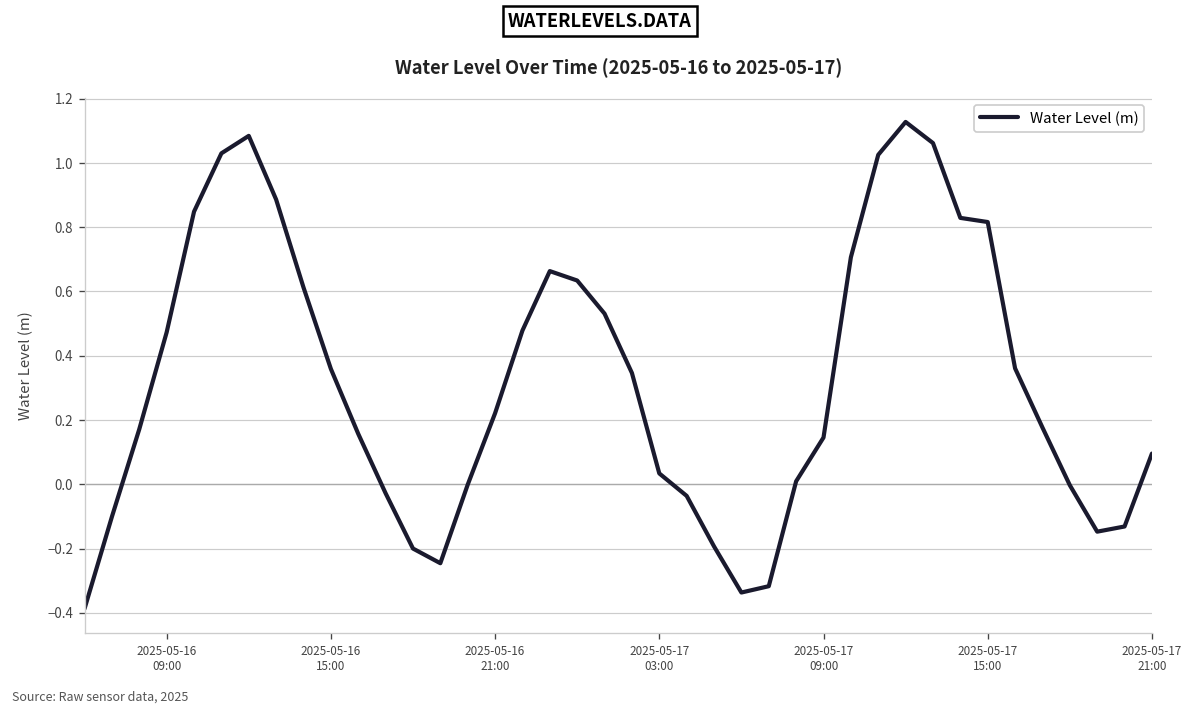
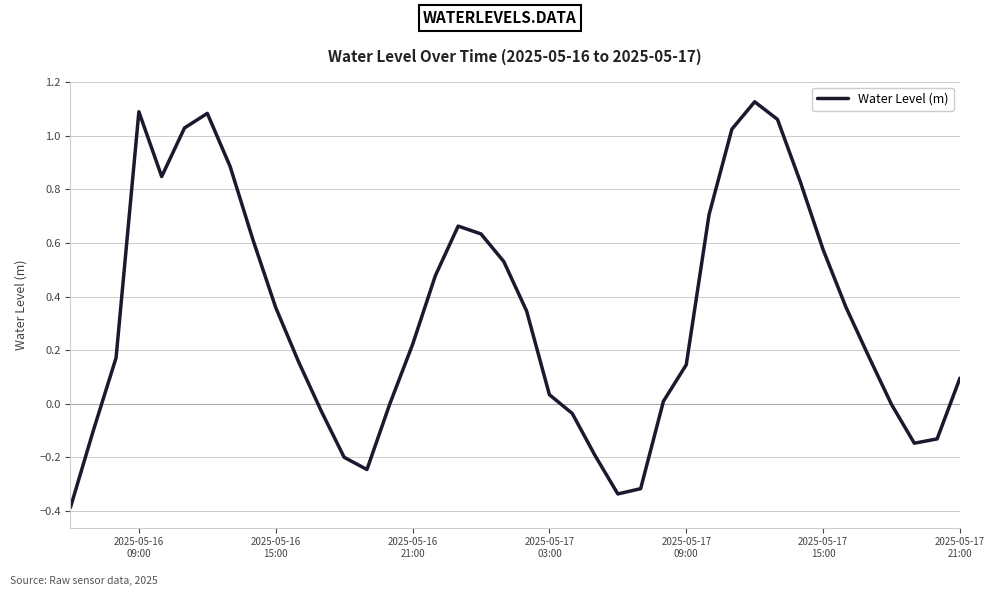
2025-05-16 09:00: 0.47 -> 1.09
2025-05-17 15:00: 0.82 -> 0.58
